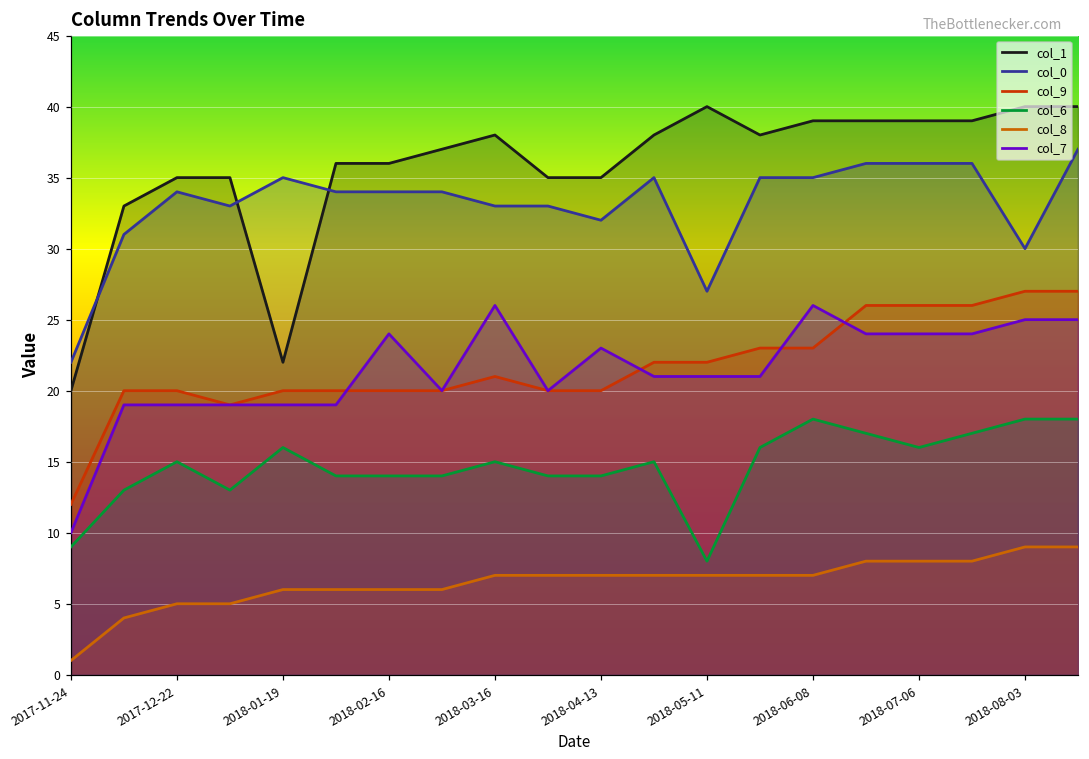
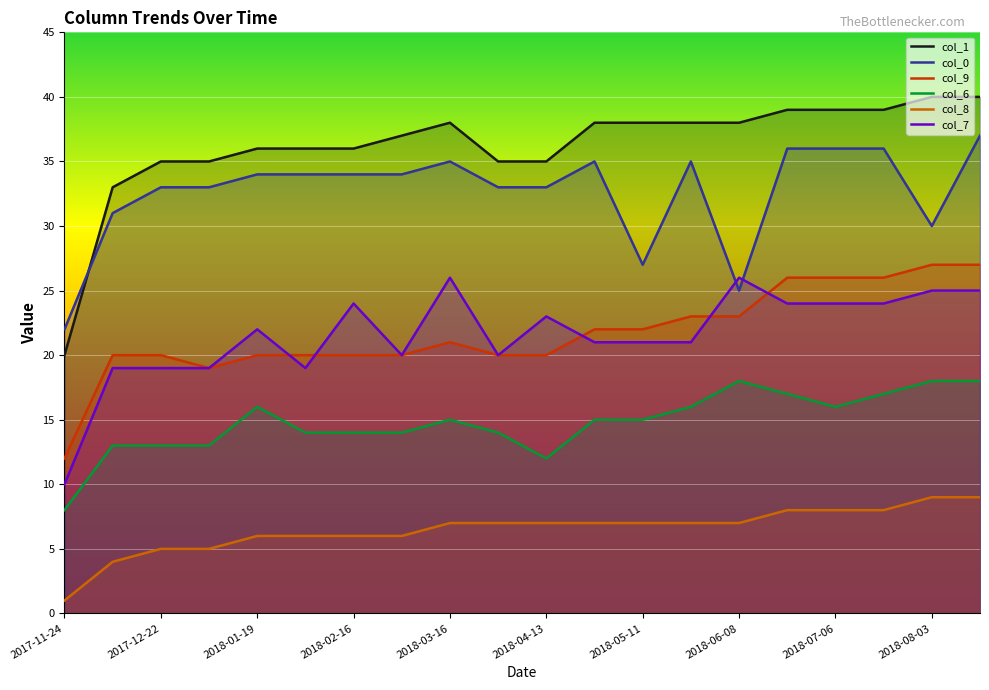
col_6, 2017-11-24: 9 -> 8
col_0, 2017-12-22: 34 -> 33
col_6, 2017-12-22: 15 -> 13
col_1, 2018-01-19: 22 -> 36
col_0, 2018-01-19: 35 -> 34
col_7, 2018-01-19: 19 -> 22
col_0, 2018-03-16: 33 -> 35
col_0, 2018-04-13: 32 -> 33
col_6, 2018-04-13: 14 -> 12
col_1, 2018-05-11: 40 -> 38
col_6, 2018-05-11: 8 -> 15
col_1, 2018-06-08: 39 -> 38
col_0, 2018-06-08: 35 -> 25
